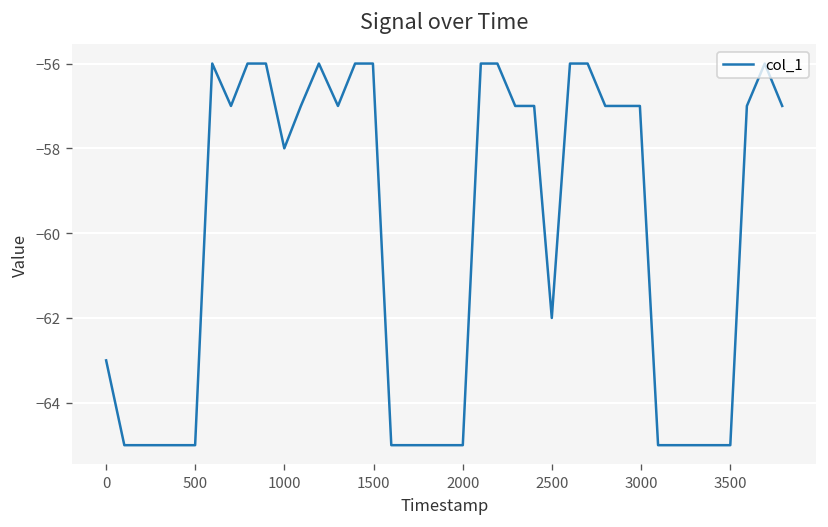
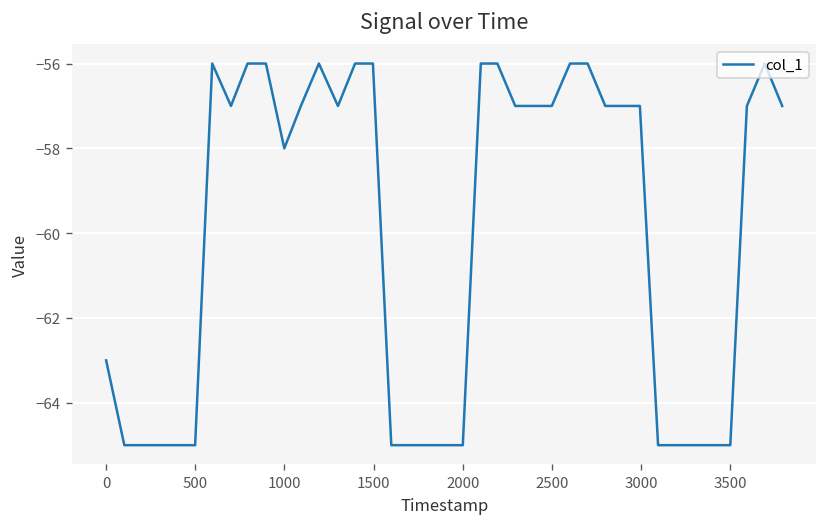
2500: -62 -> -57
